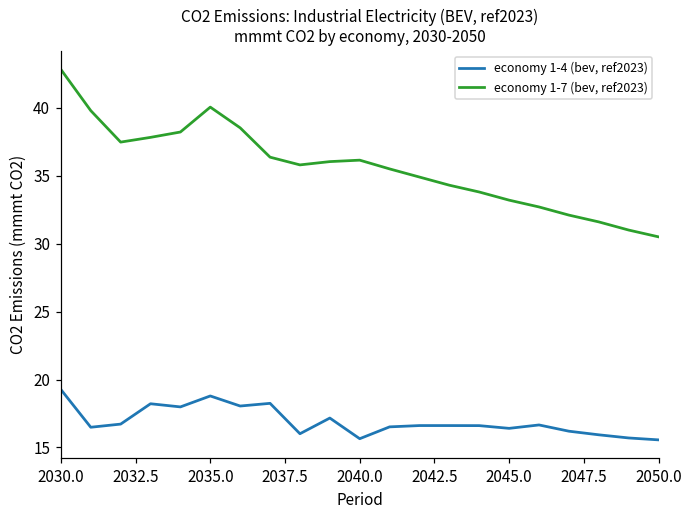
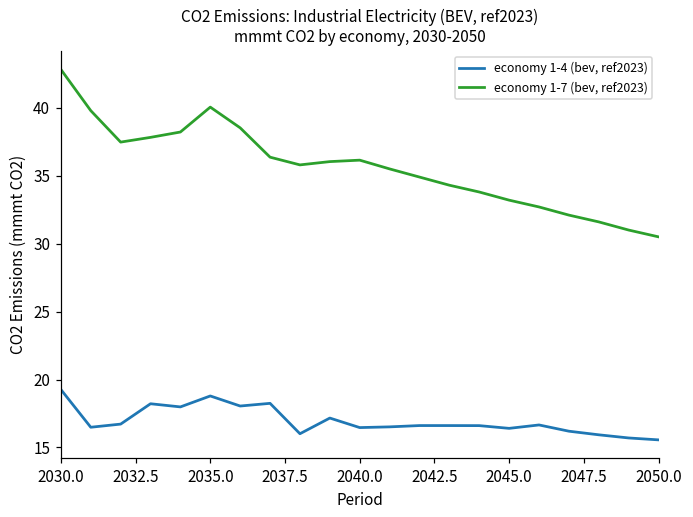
economy 1-4 (bev, ref2023), 2040.0: 15.6 -> 16.5
